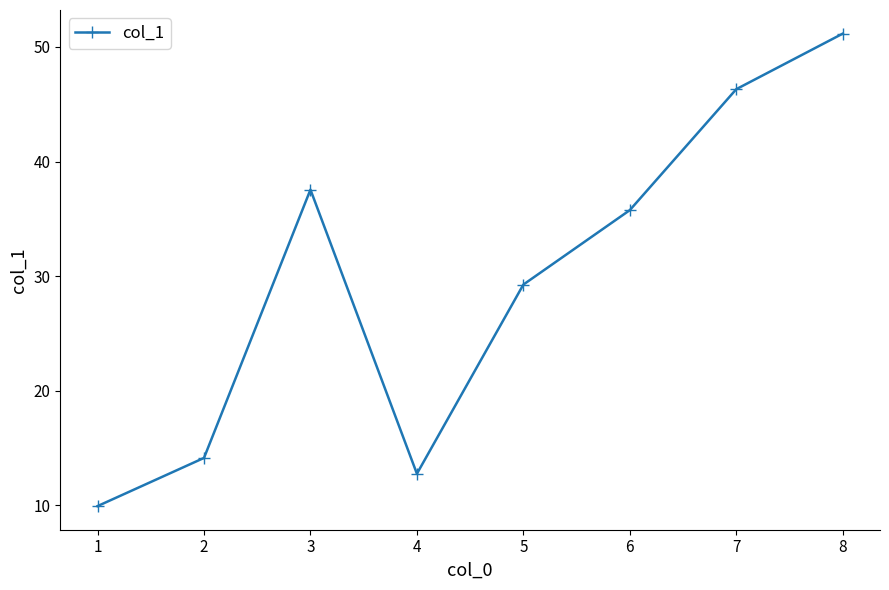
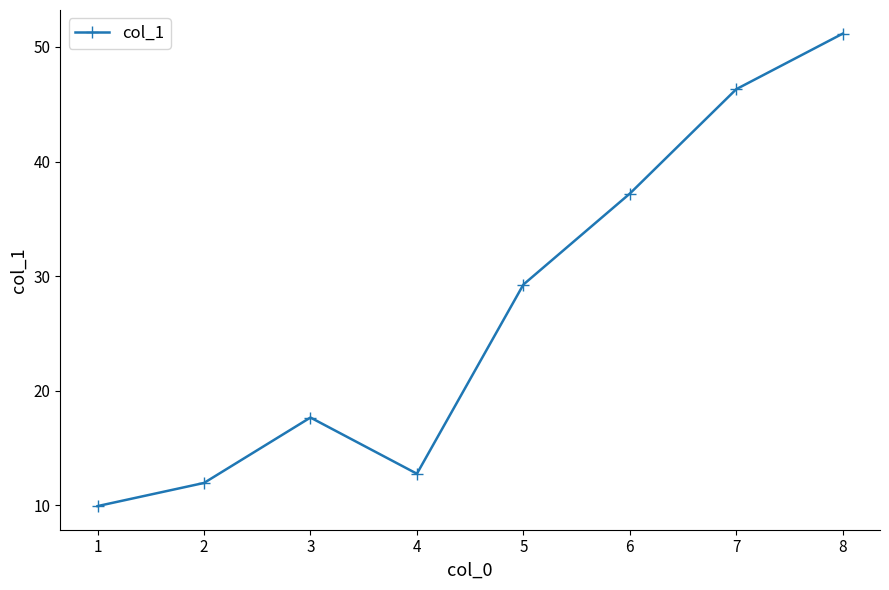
2: 14.1 -> 11.9
3: 37.5 -> 17.6
6: 35.8 -> 37.2
